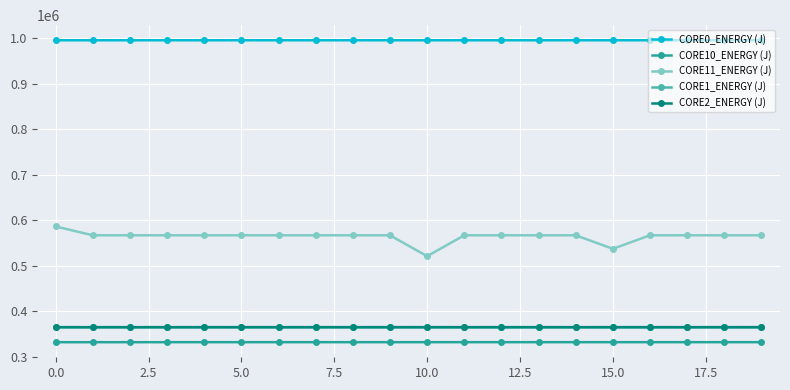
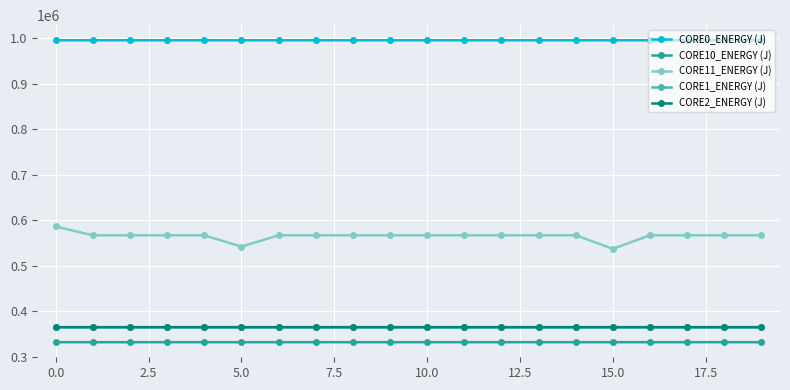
CORE11_ENERGY (J), 5.0: 570000 -> 540000
CORE11_ENERGY (J), 10.0: 520000 -> 570000
